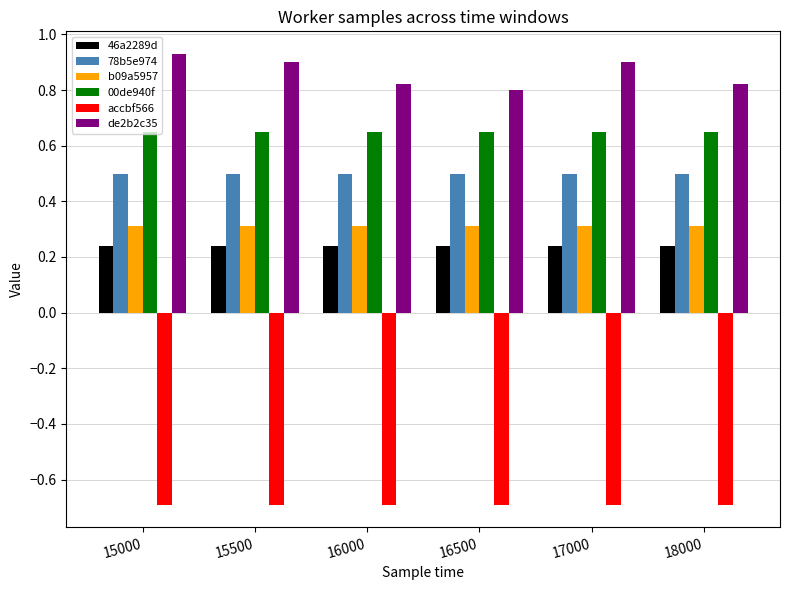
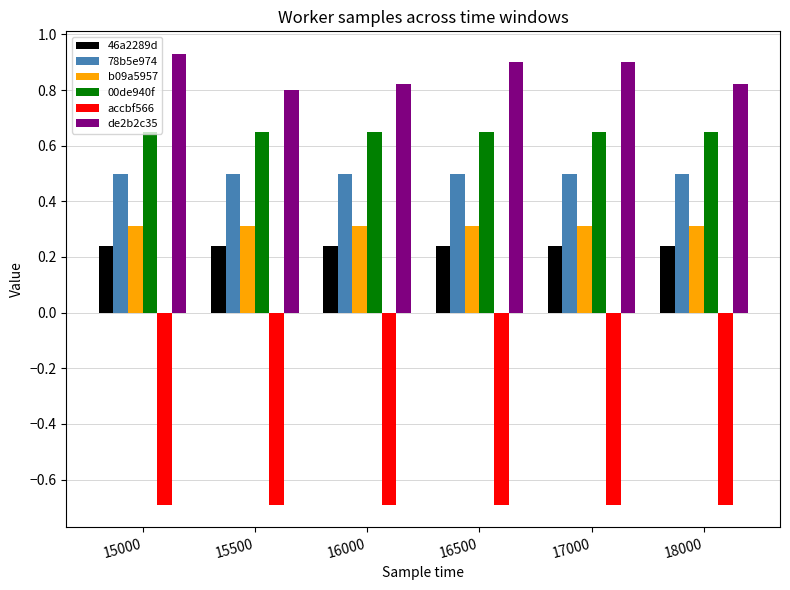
de2b2c35, 15500: 0.9 -> 0.8
de2b2c35, 16500: 0.8 -> 0.9
